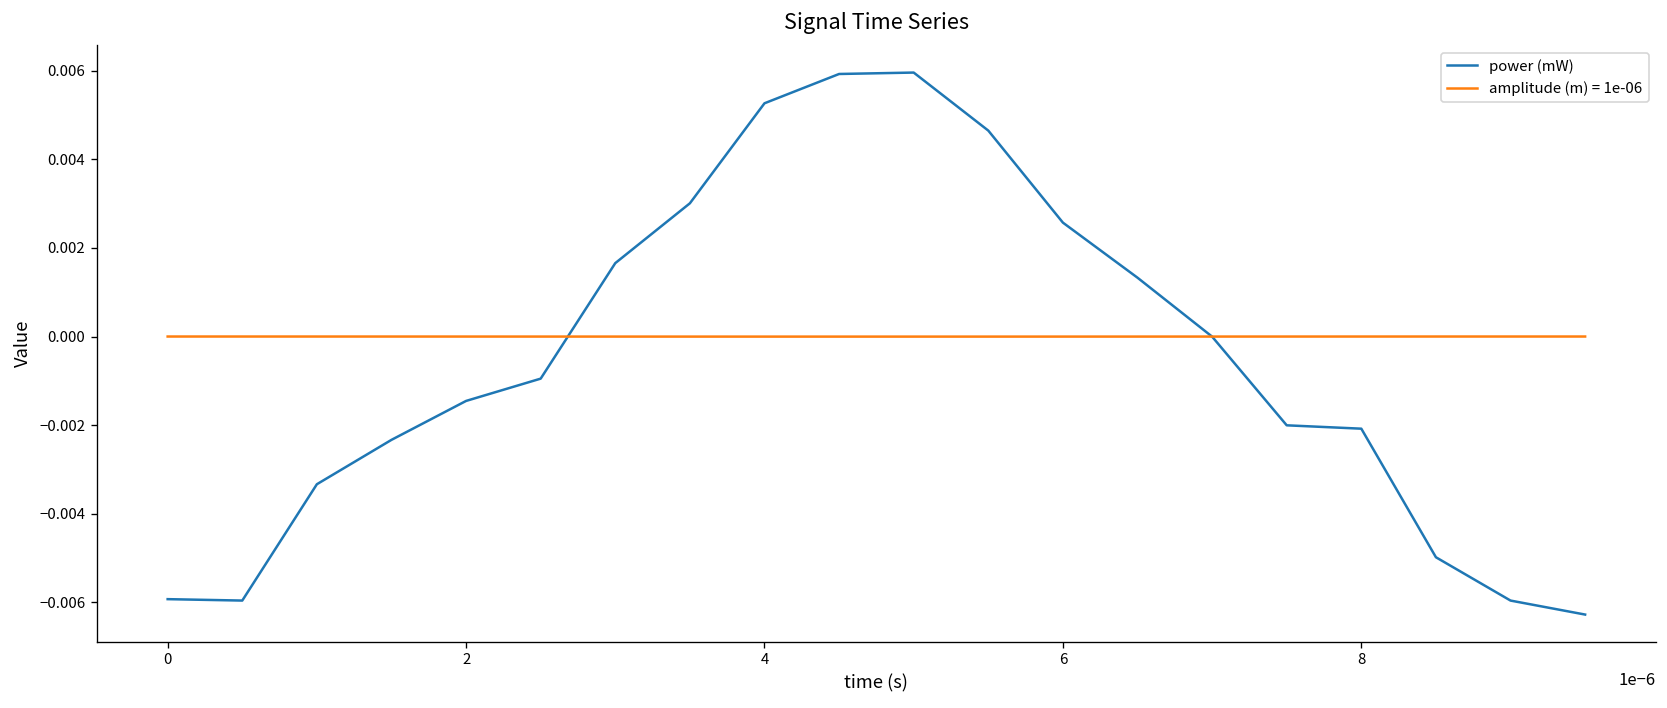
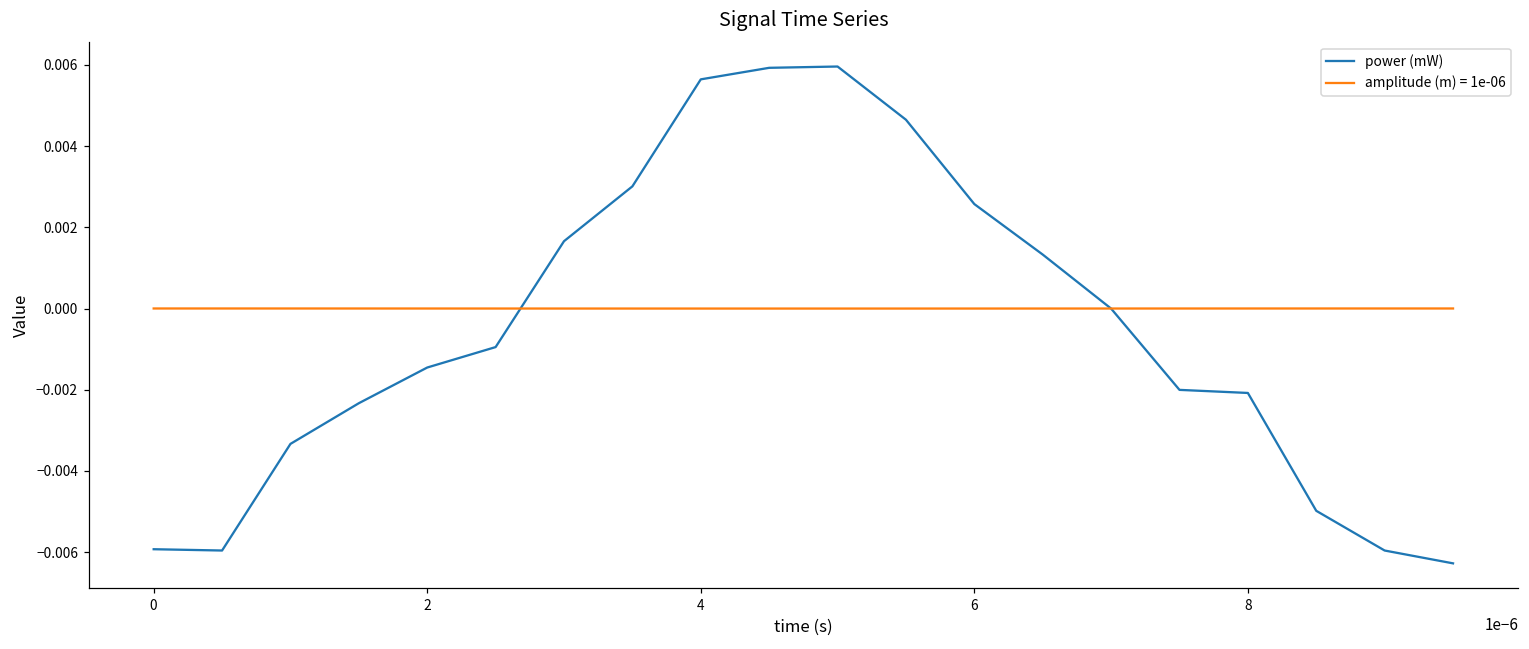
power (mW), 4: 0.0053 -> 0.0056
